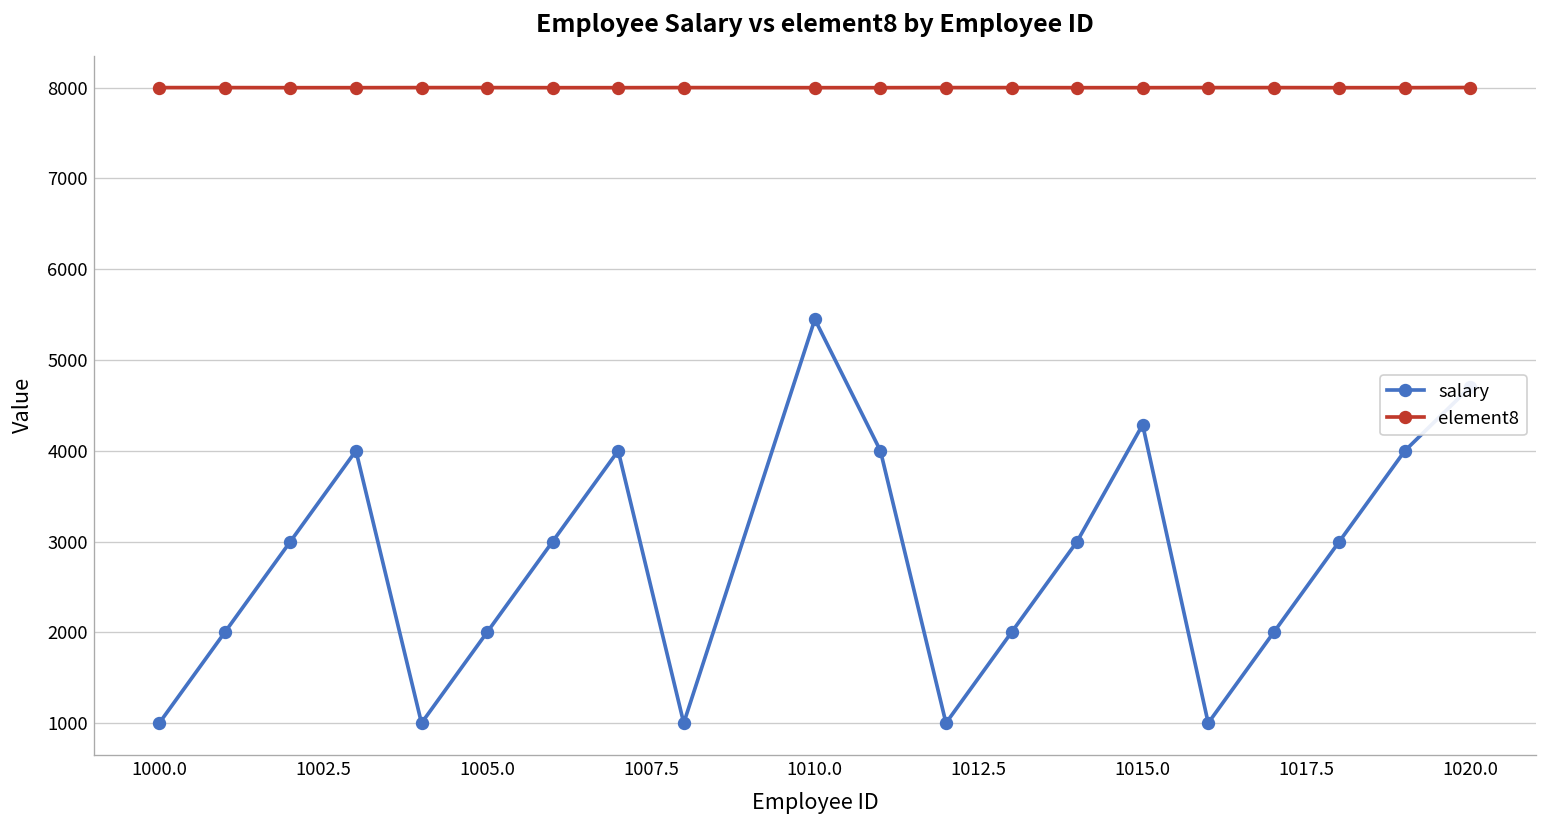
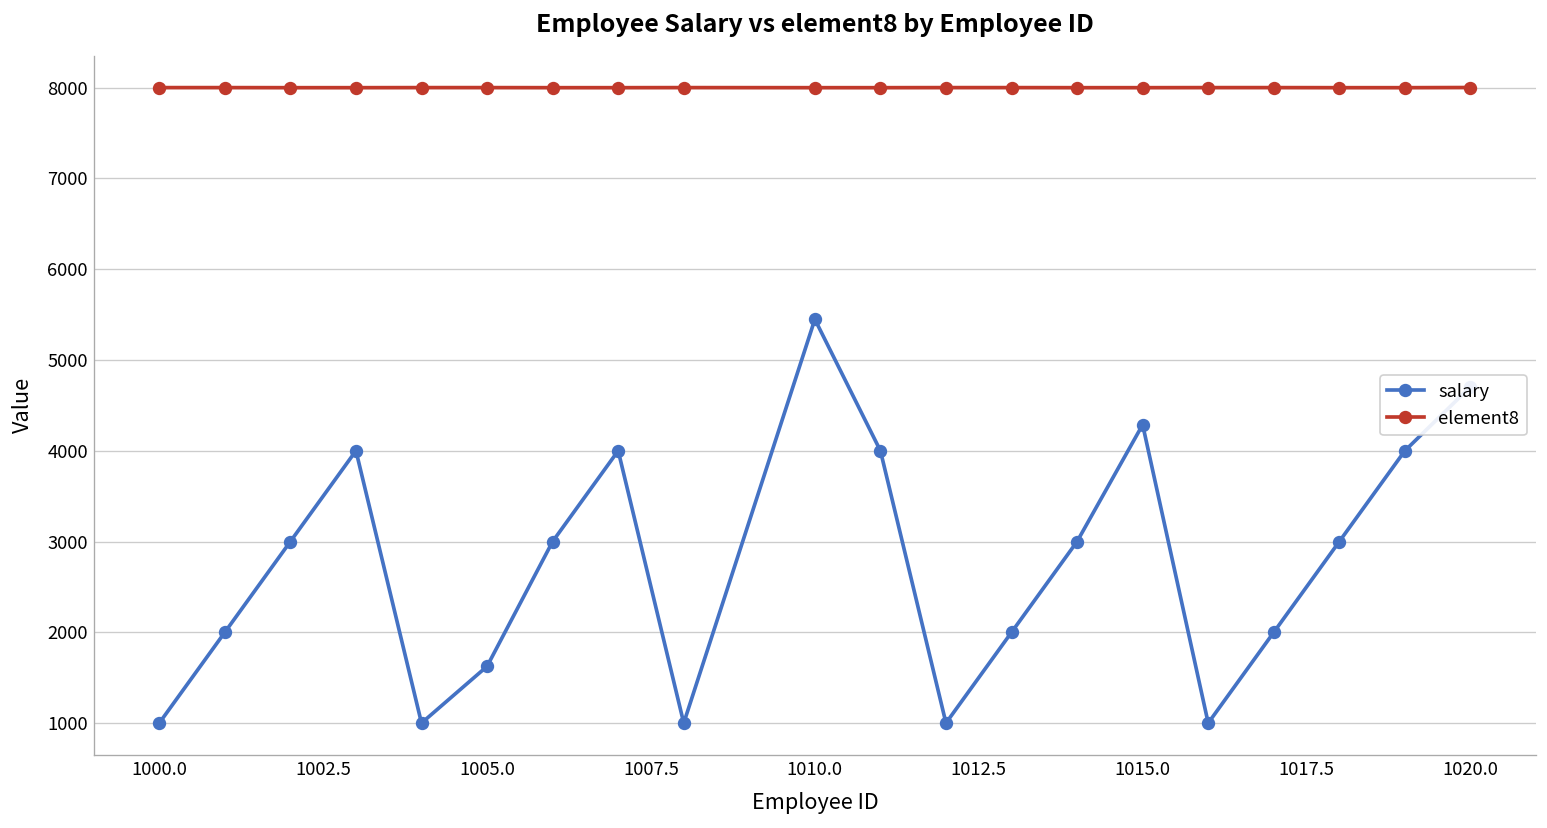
salary, 1005.0: 2000 -> 1600
